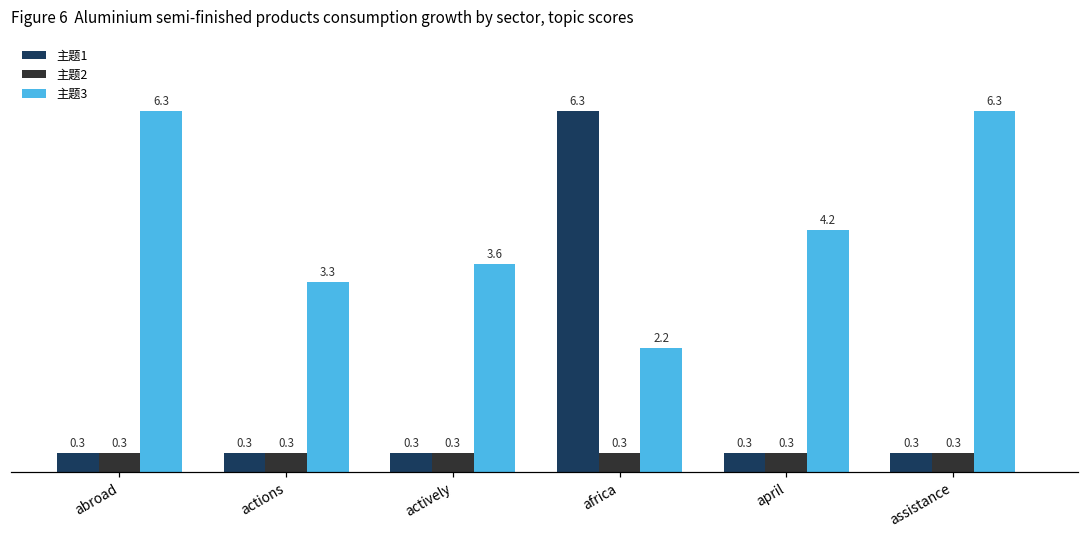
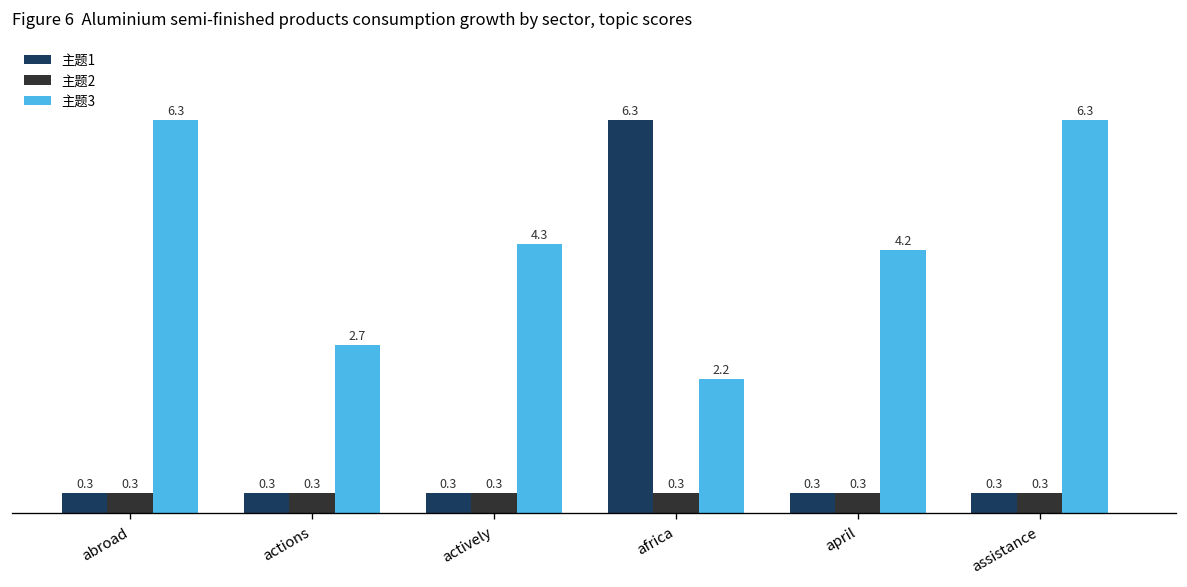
主题3, actions: 3.3 -> 2.7
主题3, actively: 3.6 -> 4.3
